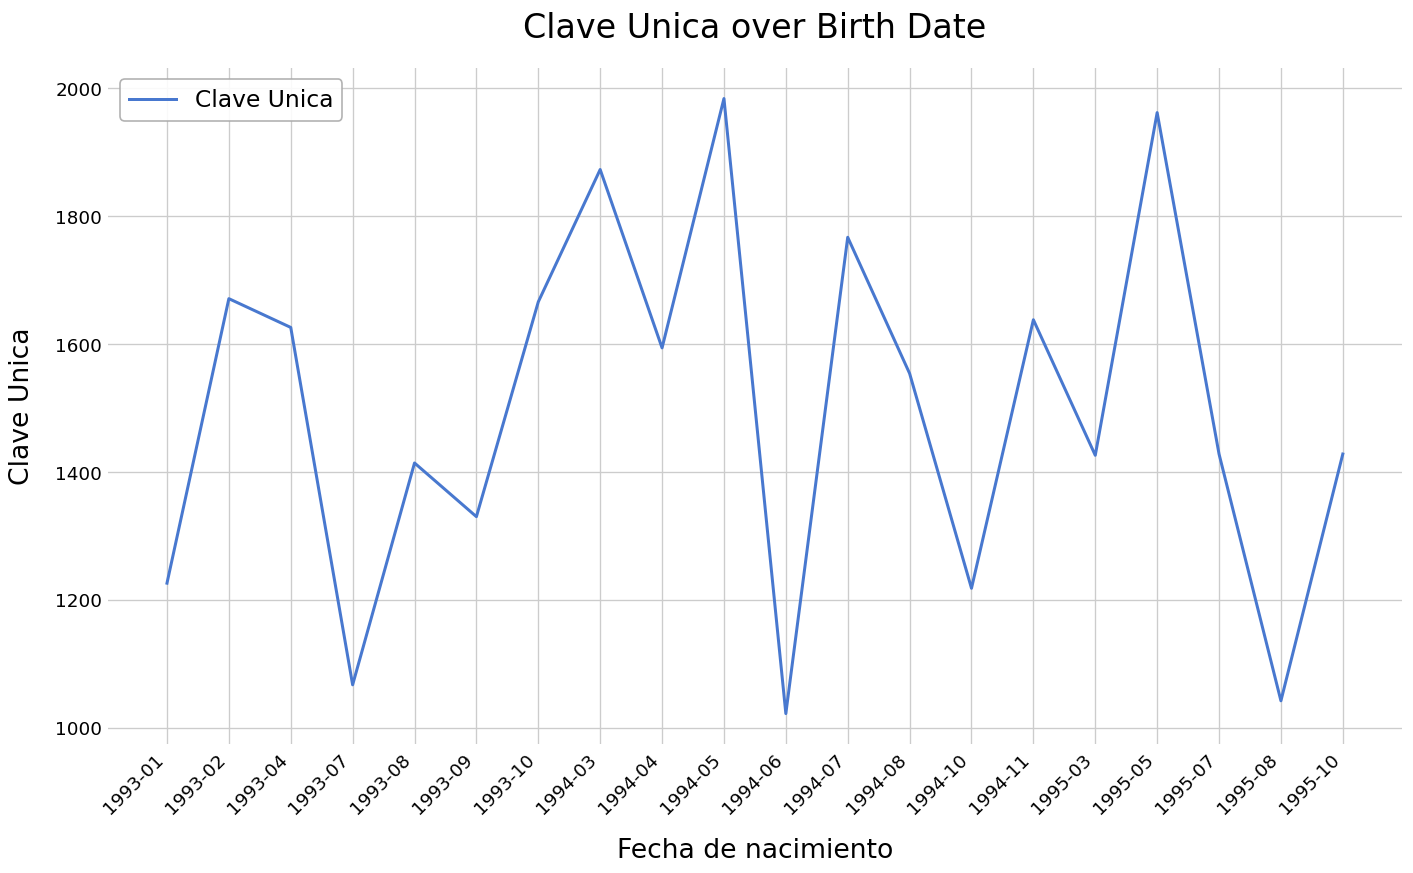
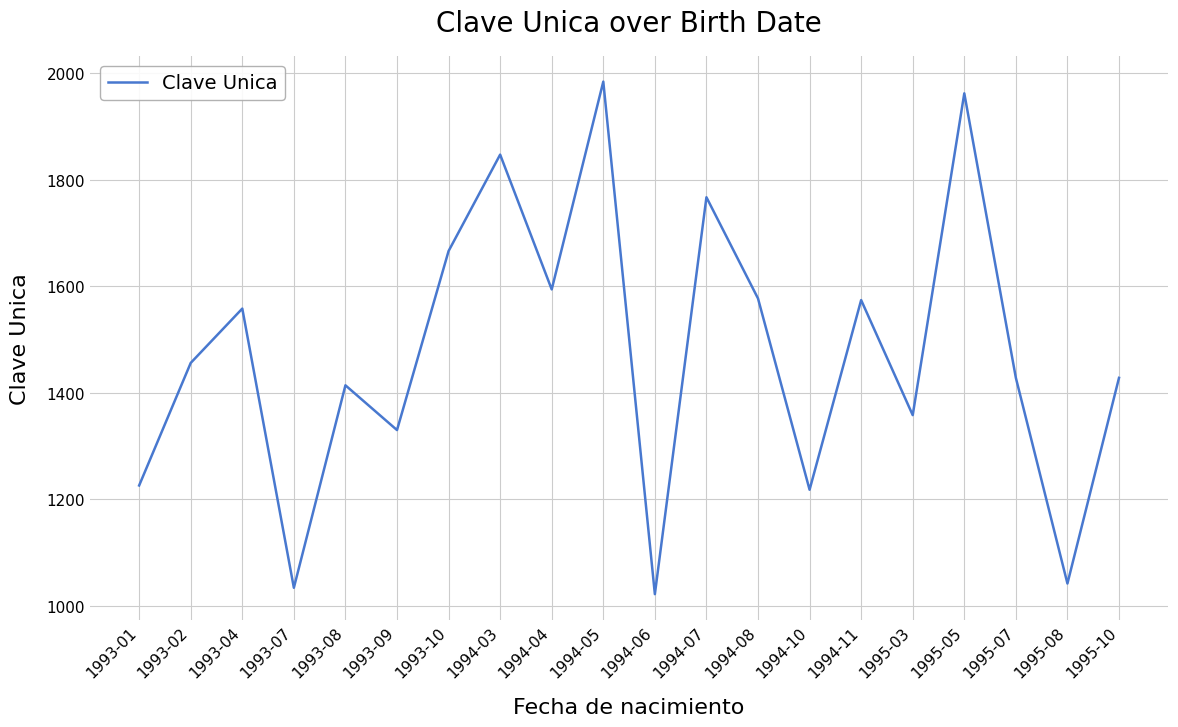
1993-02: 1670 -> 1460
1993-04: 1630 -> 1560
1993-07: 1070 -> 1030
1994-03: 1870 -> 1850
1994-08: 1550 -> 1580
1994-11: 1640 -> 1570
1995-03: 1430 -> 1360
